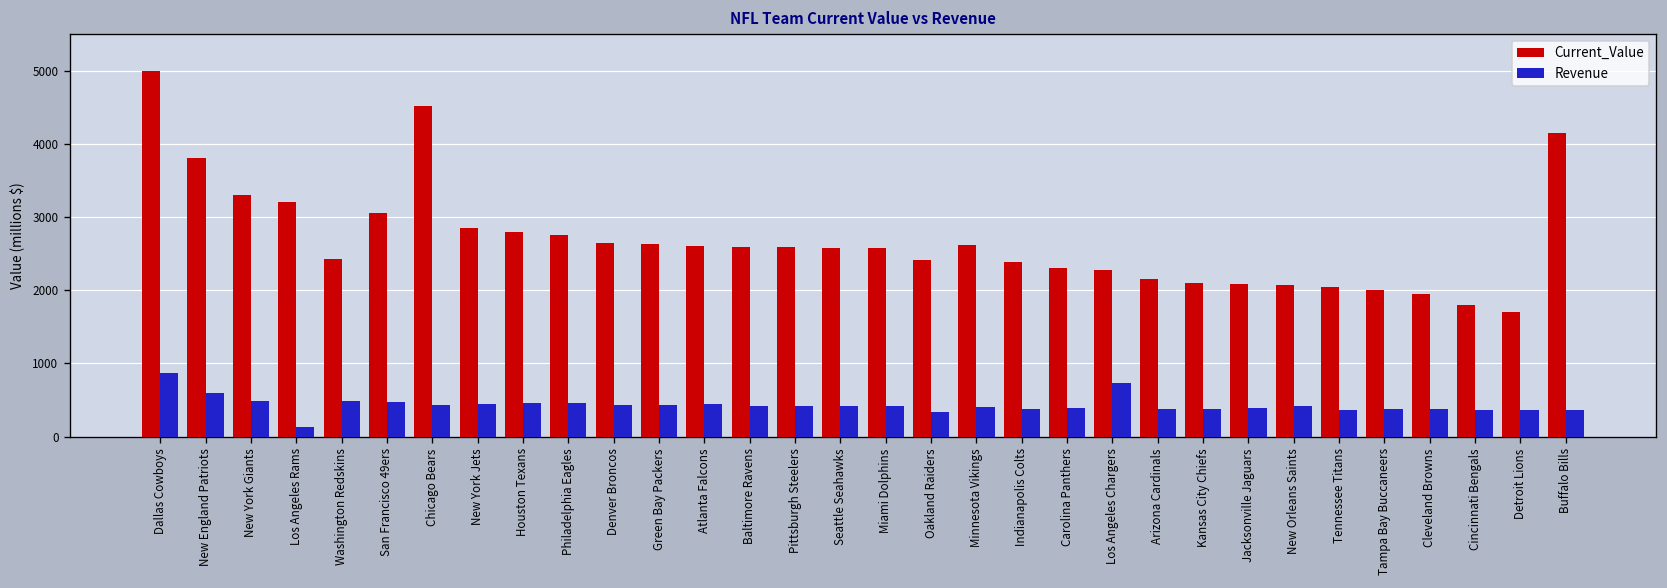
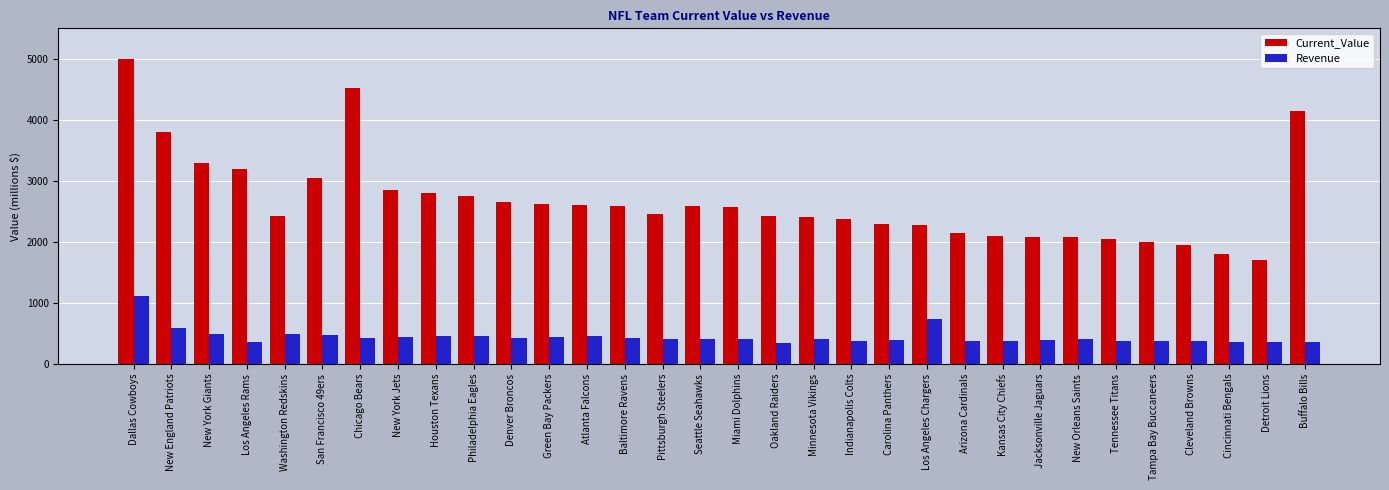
Revenue, Dallas Cowboys: 900 -> 1100
Revenue, Los Angeles Rams: 100 -> 400
Current_Value, Pittsburgh Steelers: 2600 -> 2500
Current_Value, Minnesota Vikings: 2600 -> 2400
